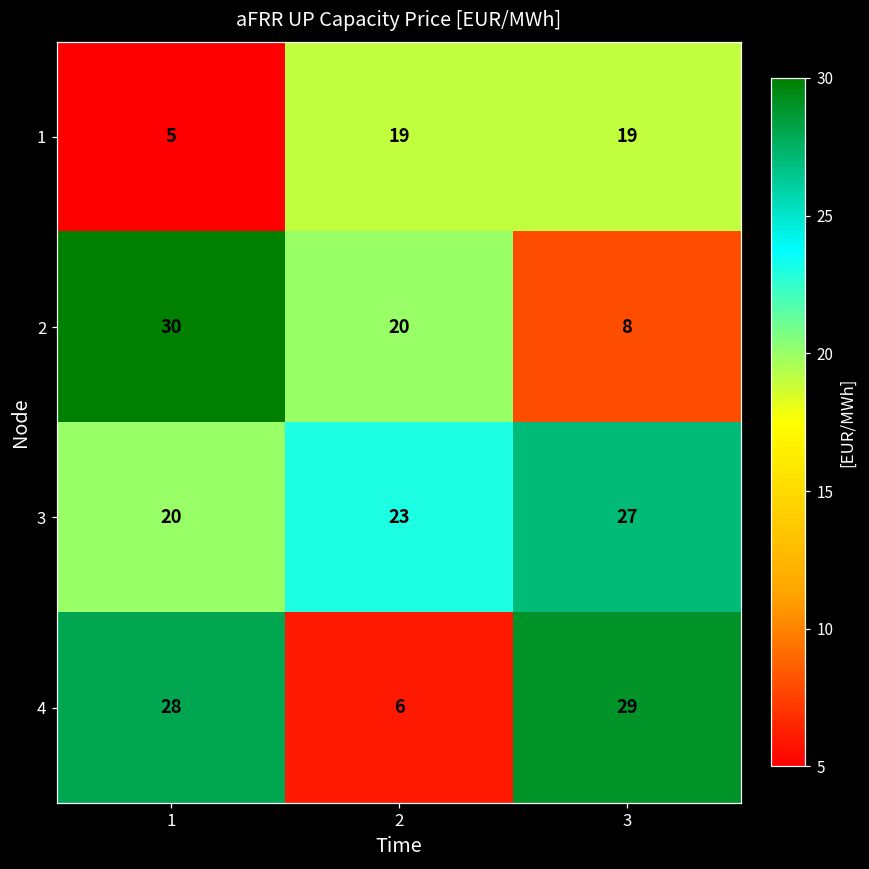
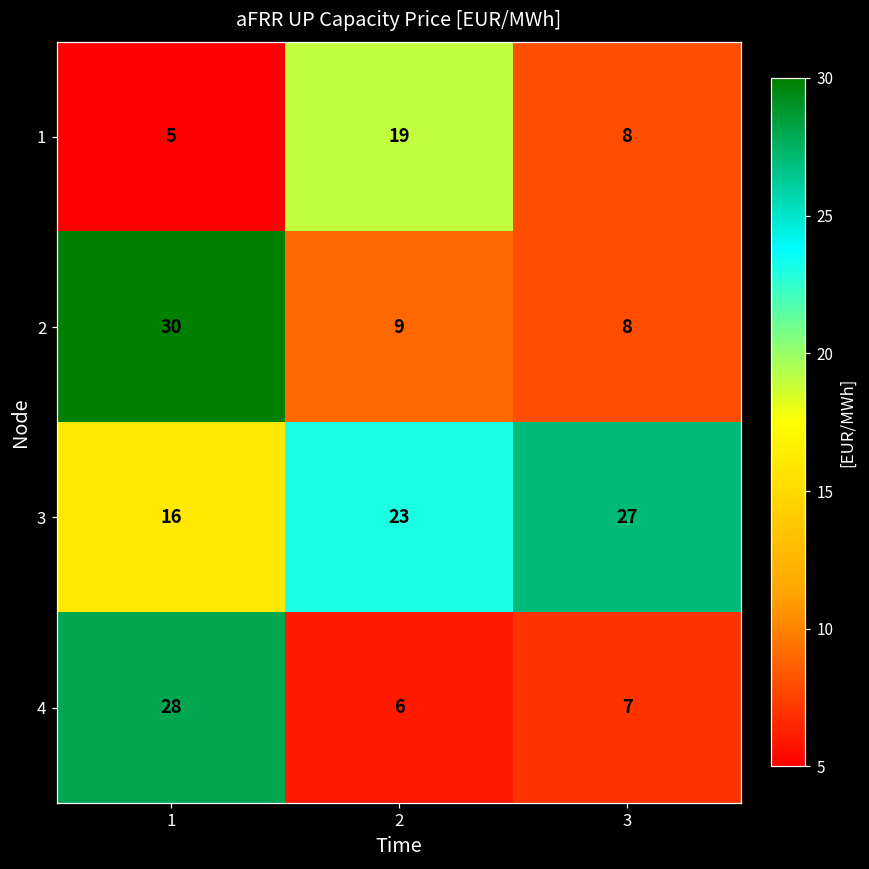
1, 3: 19 -> 8
2, 2: 20 -> 9
3, 1: 20 -> 16
4, 3: 29 -> 7
